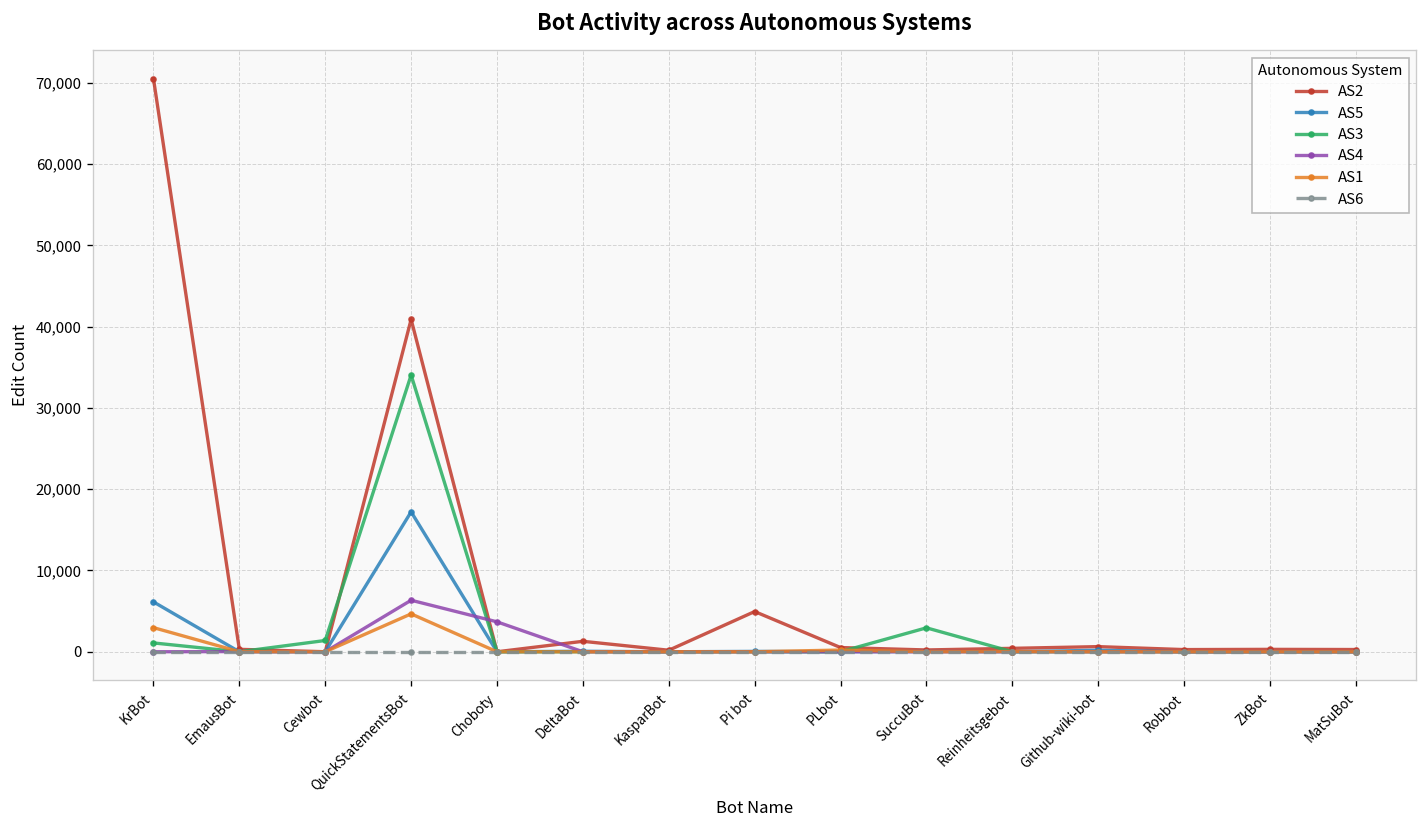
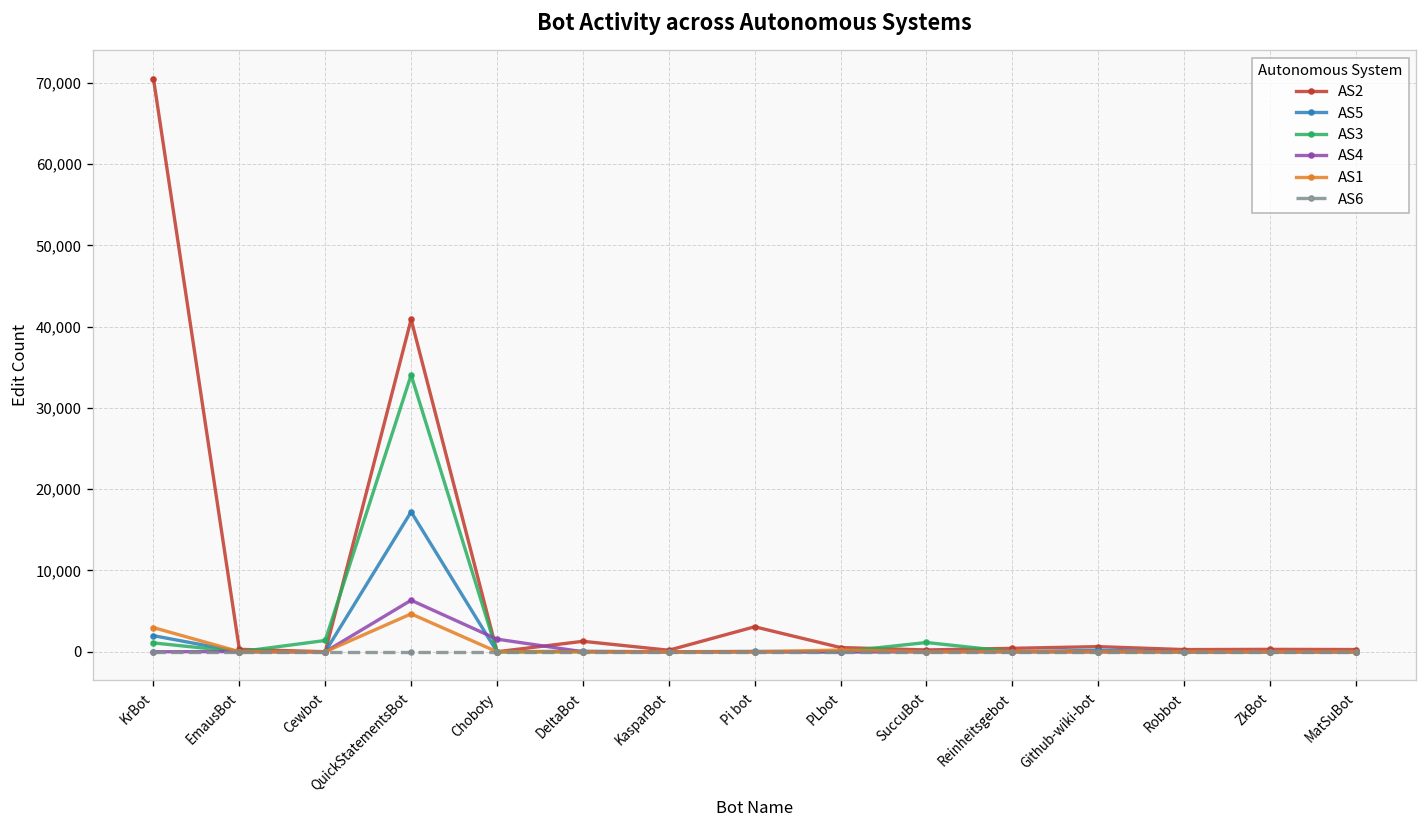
AS5, KrBot: 6,000 -> 2,000
AS4, Choboty: 4,000 -> 2,000
AS2, Pi bot: 5,000 -> 3,000
AS3, SuccuBot: 3,000 -> 1,000
